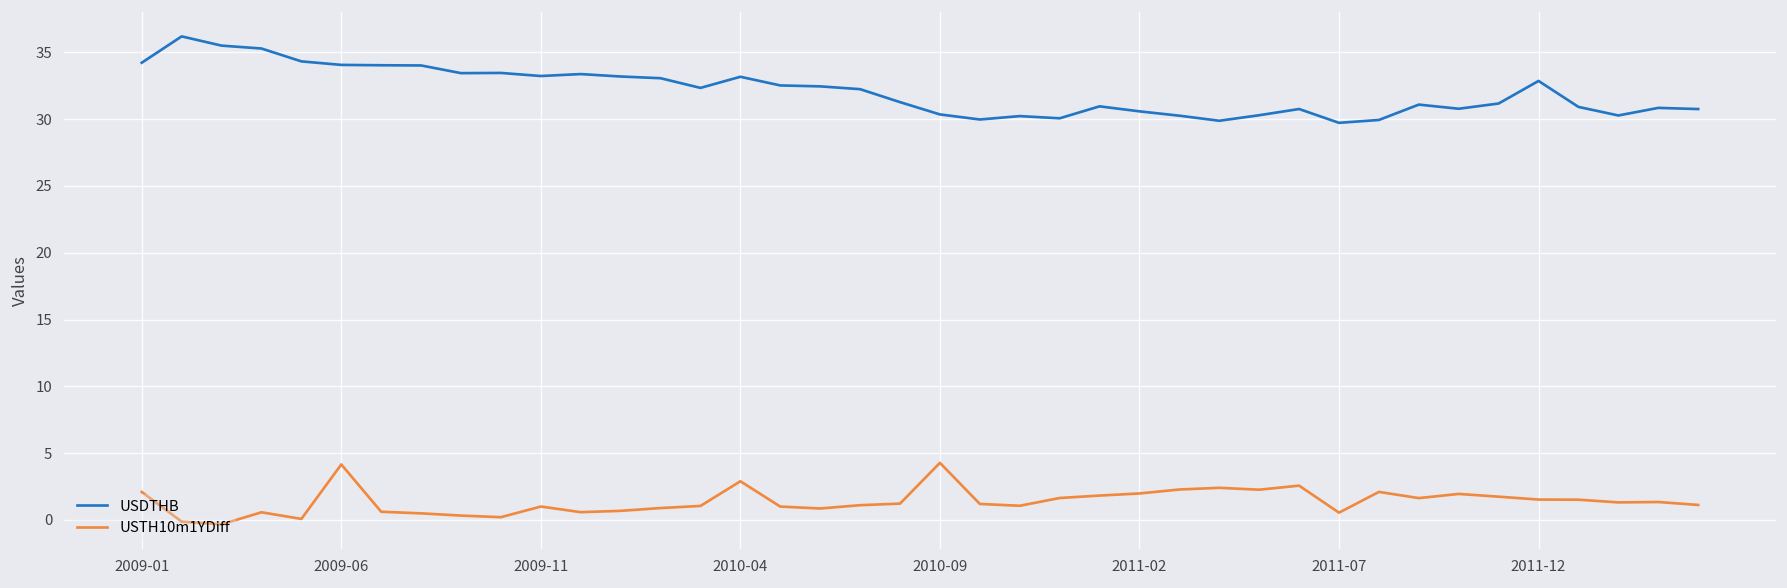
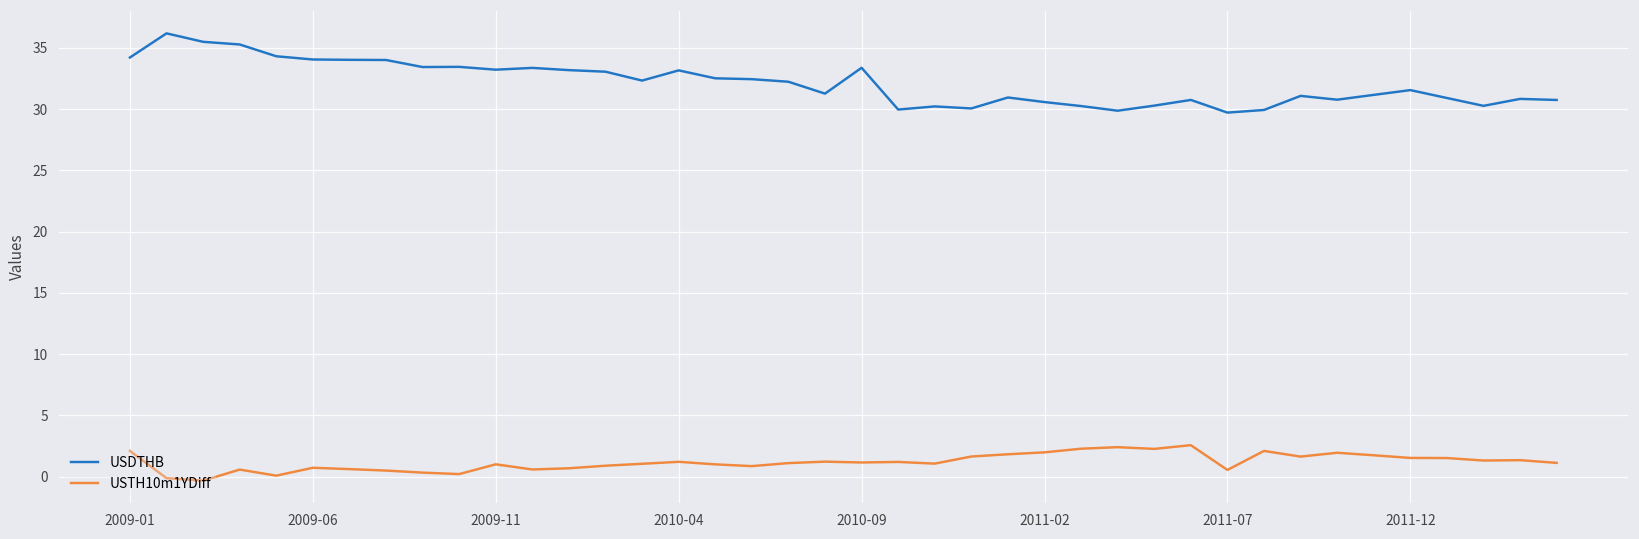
USTH10m1YDiff, 2009-06: 4.2 -> 0.7
USTH10m1YDiff, 2010-04: 2.9 -> 1.2
USDTHB, 2010-09: 30.4 -> 33.4
USTH10m1YDiff, 2010-09: 4.3 -> 1.2
USDTHB, 2011-12: 32.9 -> 31.6
